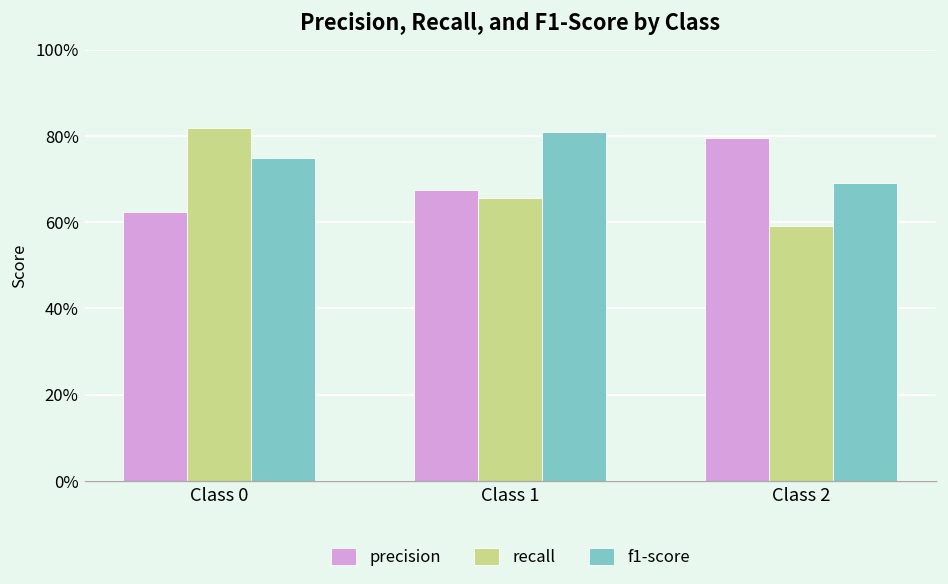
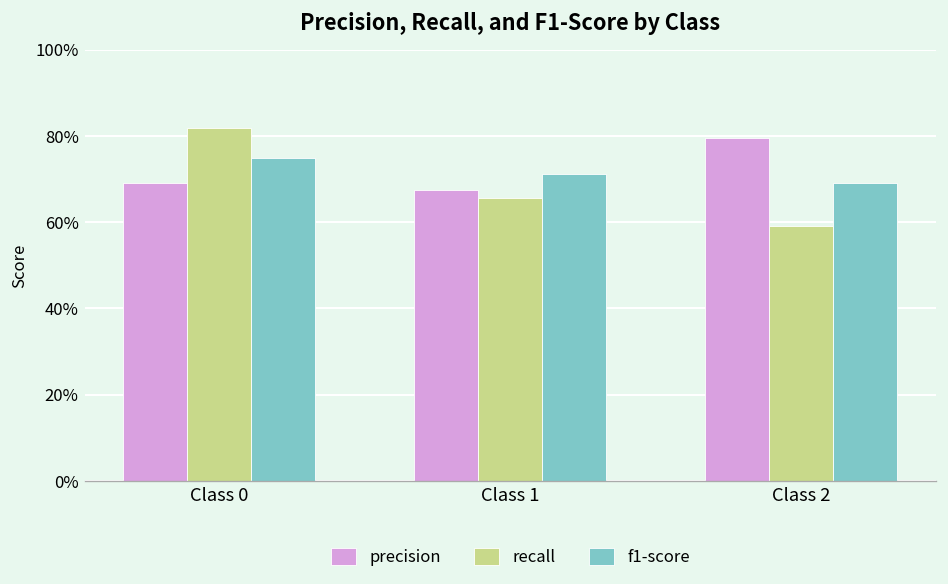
precision, Class 0: 62% -> 69%
f1-score, Class 1: 81% -> 71%
